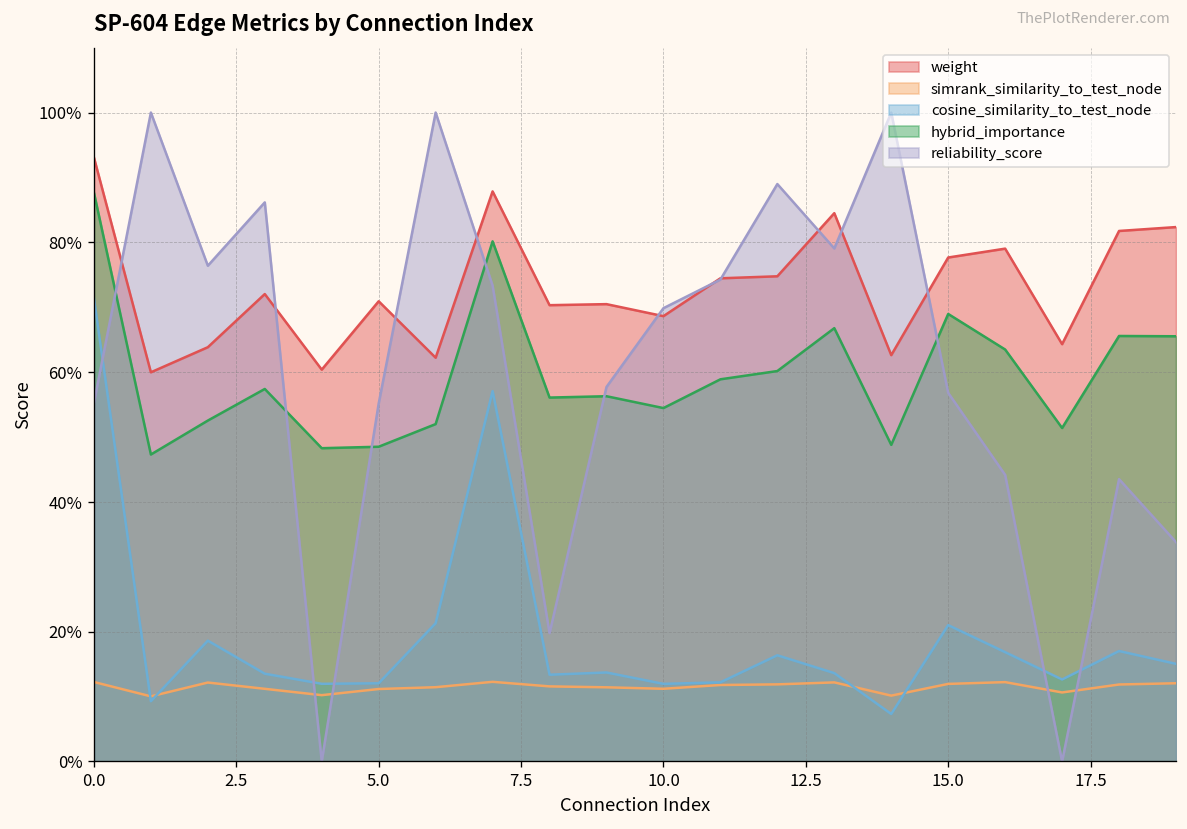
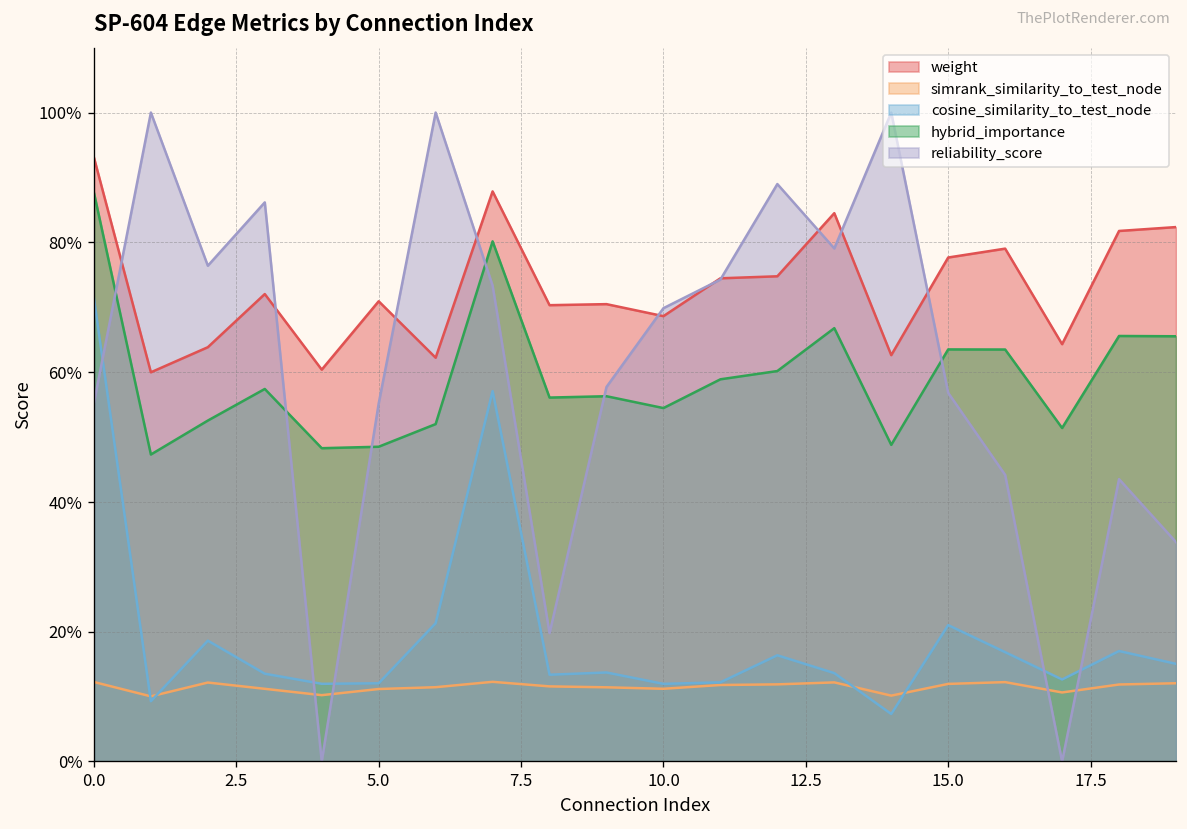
hybrid_importance, 15.0: 69% -> 64%
